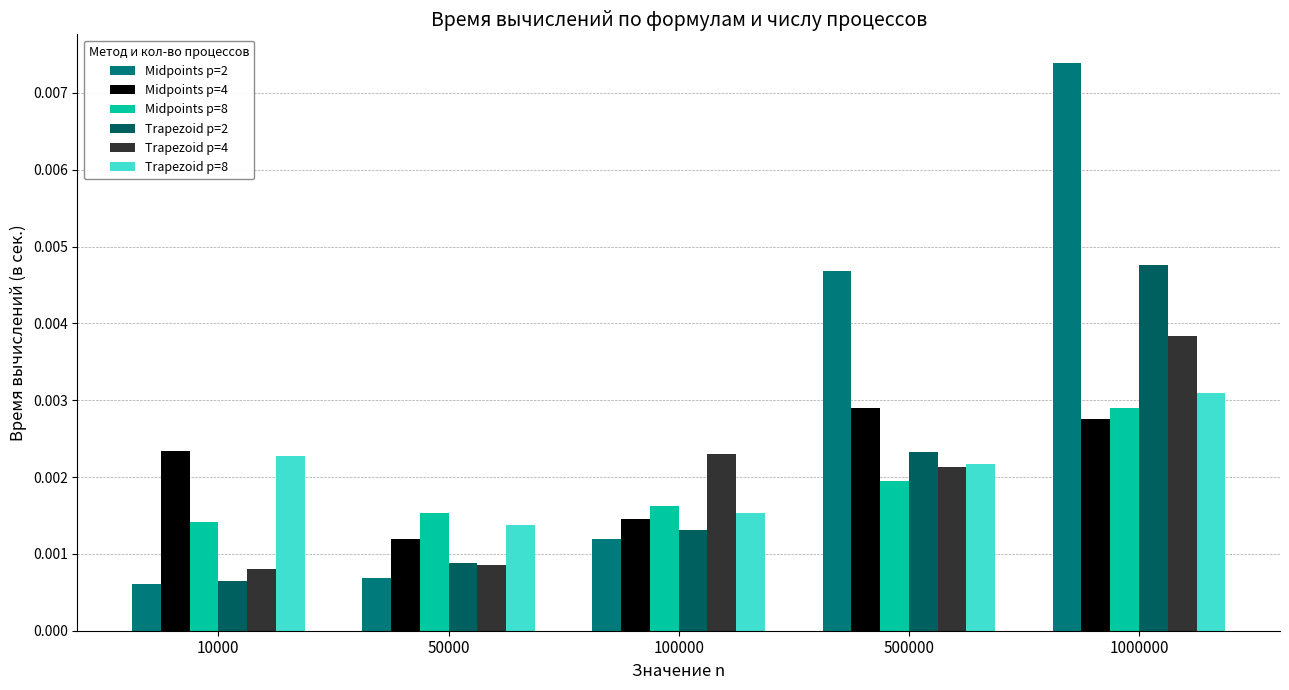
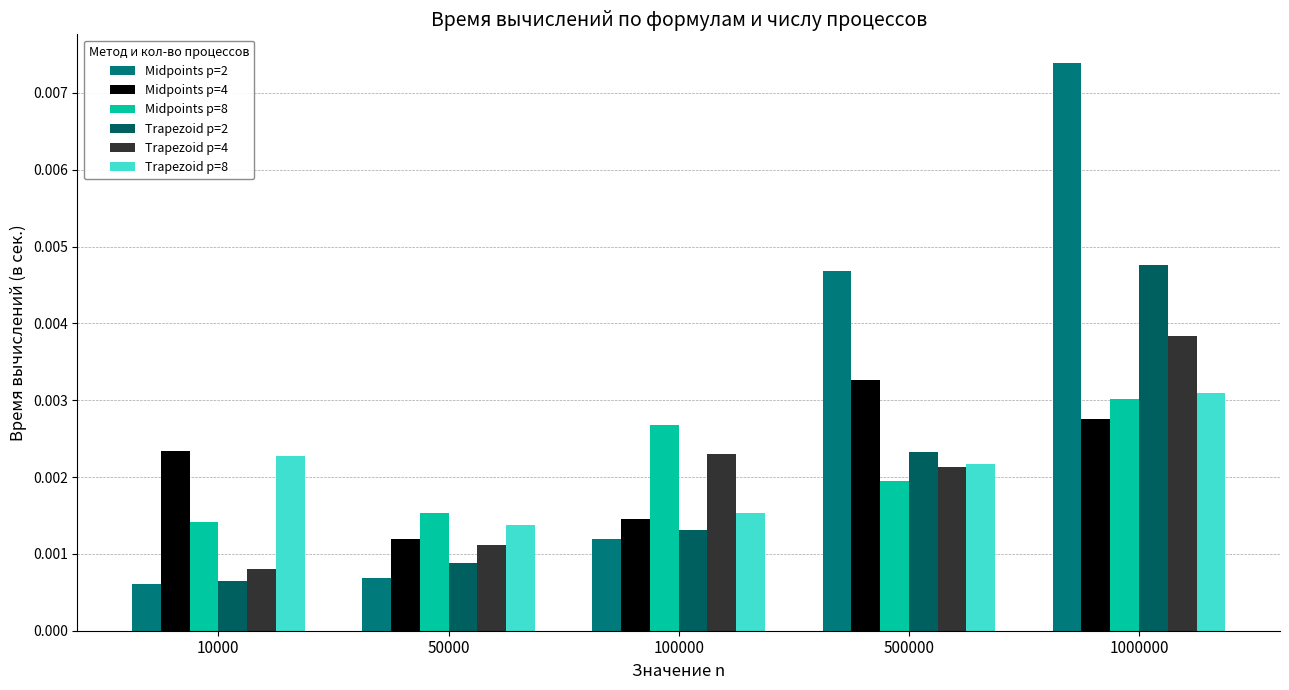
Trapezoid p=4, 50000: 0.0009 -> 0.0011
Midpoints p=8, 100000: 0.0016 -> 0.0027
Midpoints p=4, 500000: 0.0029 -> 0.0033
Midpoints p=8, 1000000: 0.0029 -> 0.0030
